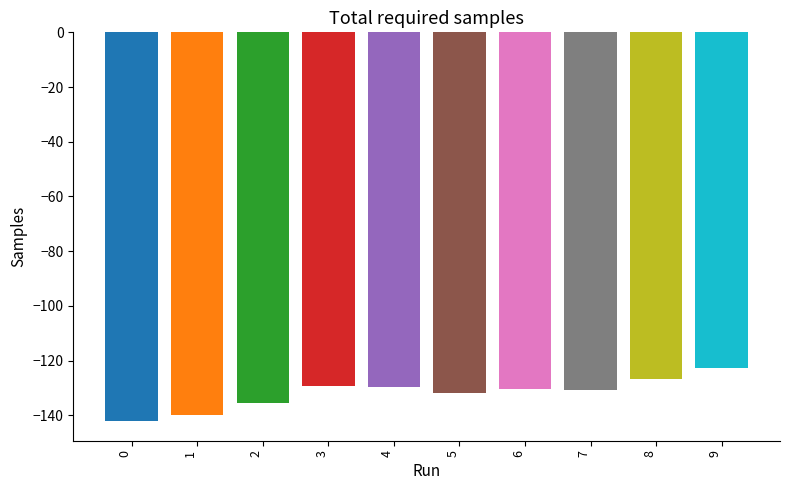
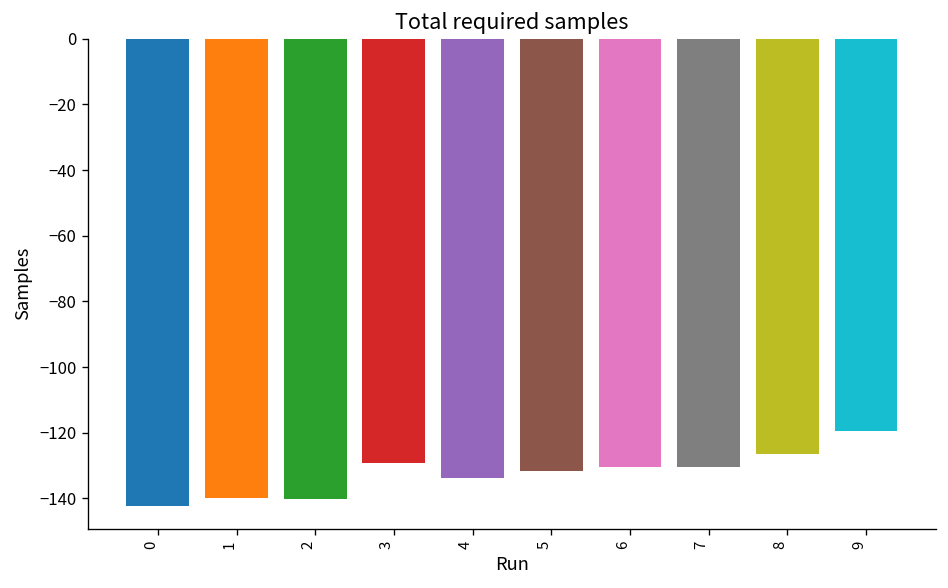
2: -136 -> -140
4: -130 -> -134
9: -123 -> -120
